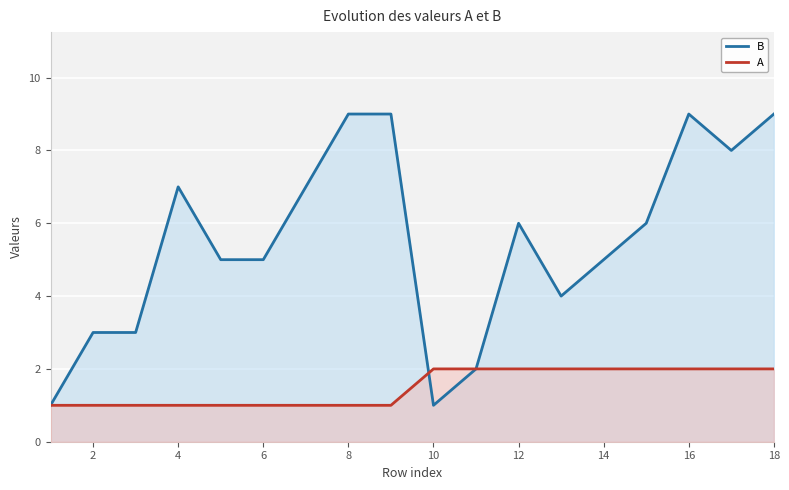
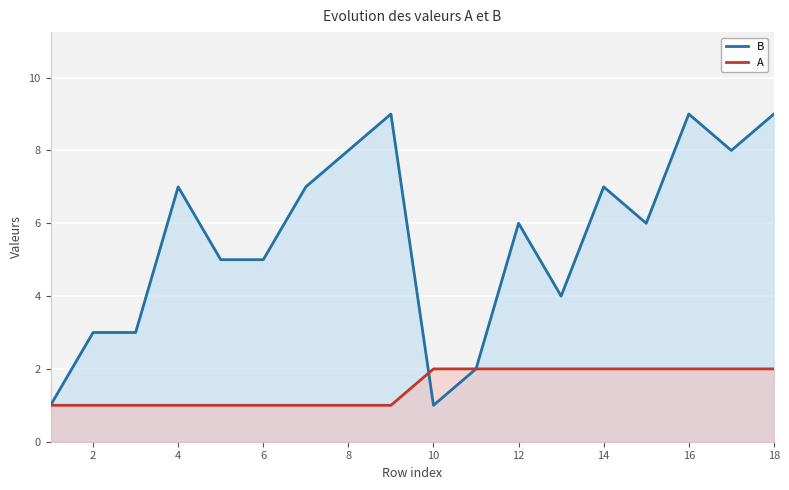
B, 8: 9 -> 8
B, 14: 5 -> 7
